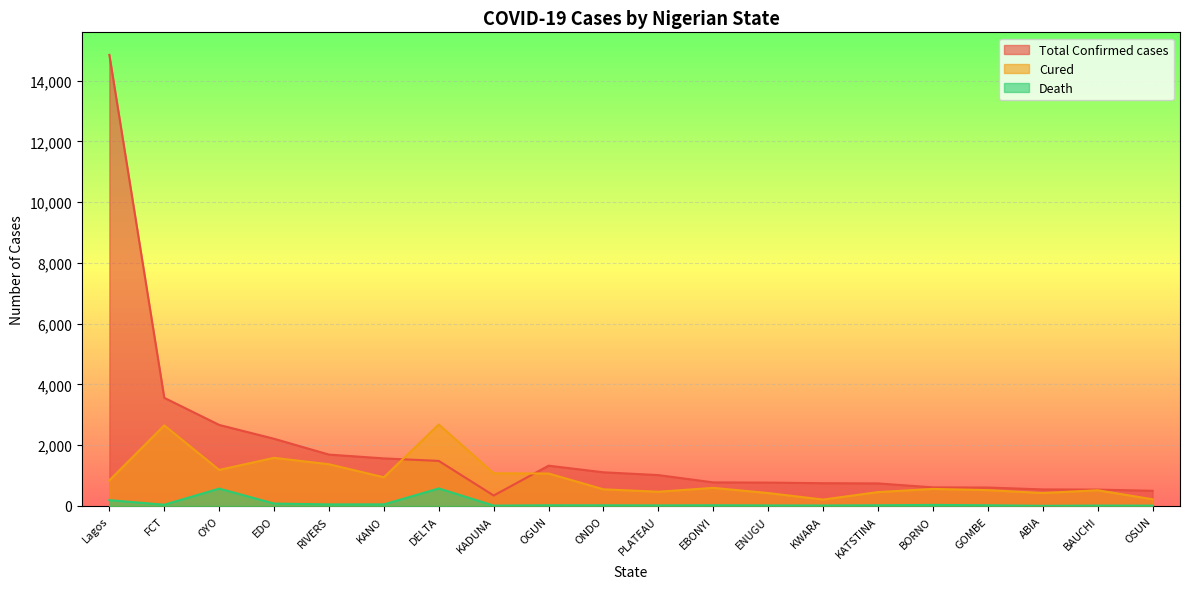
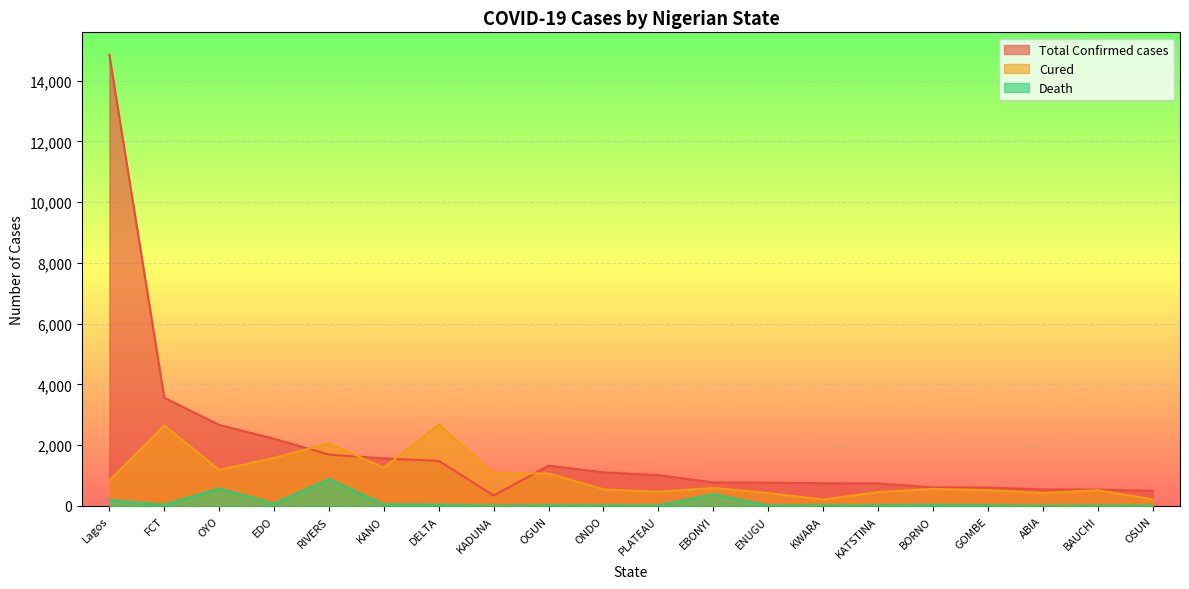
Cured, RIVERS: 1,400 -> 2,100
Death, RIVERS: 100 -> 900
Cured, KANO: 900 -> 1,300
Death, DELTA: 600 -> 0
Death, EBONYI: 0 -> 400
